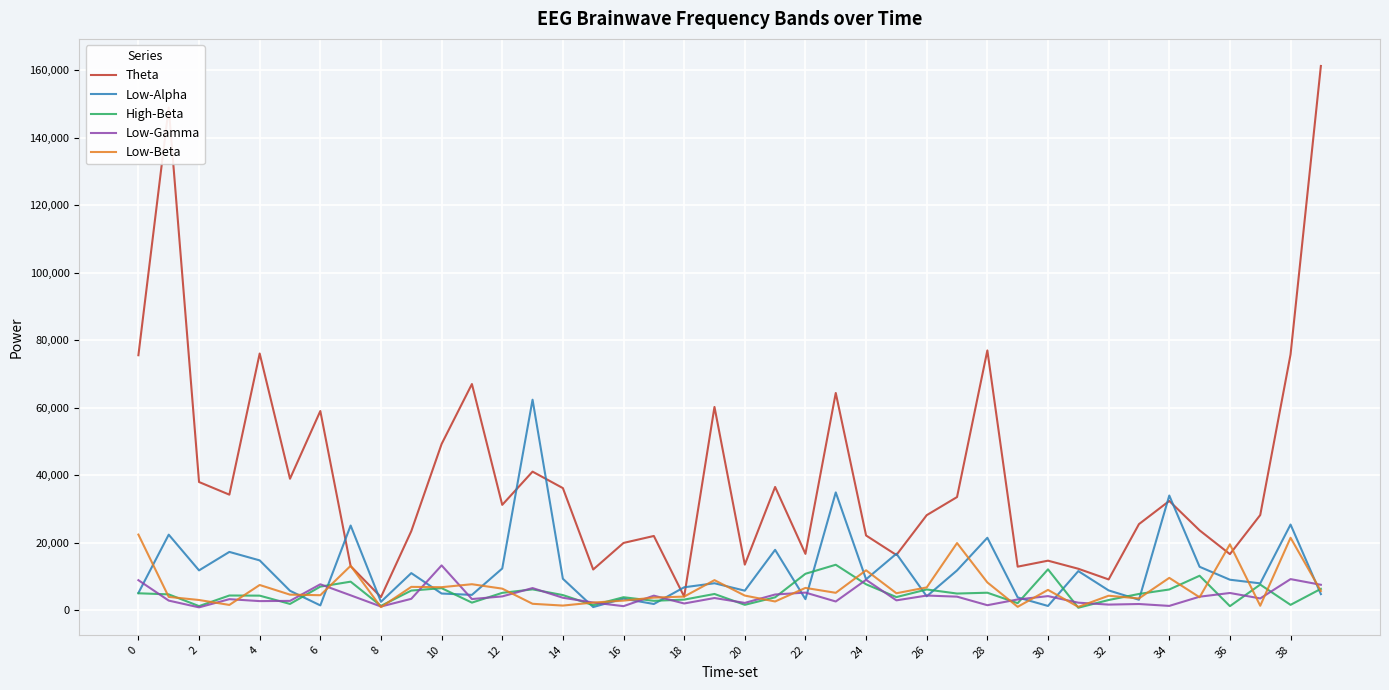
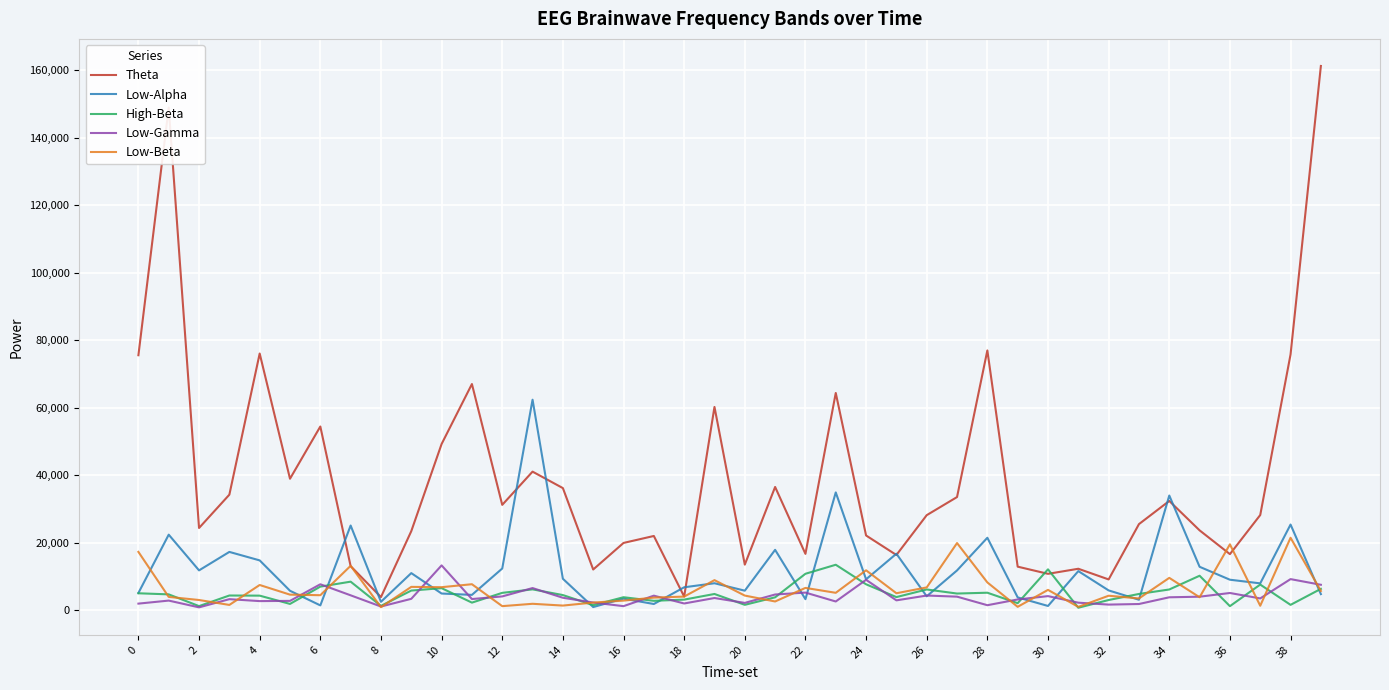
Low-Gamma, 0: 9,000 -> 2,000
Low-Beta, 0: 22,000 -> 17,000
Theta, 2: 38,000 -> 24,000
Theta, 6: 59,000 -> 54,000
Low-Beta, 12: 6,000 -> 1,000
Theta, 30: 15,000 -> 11,000
Low-Gamma, 34: 1,000 -> 4,000
